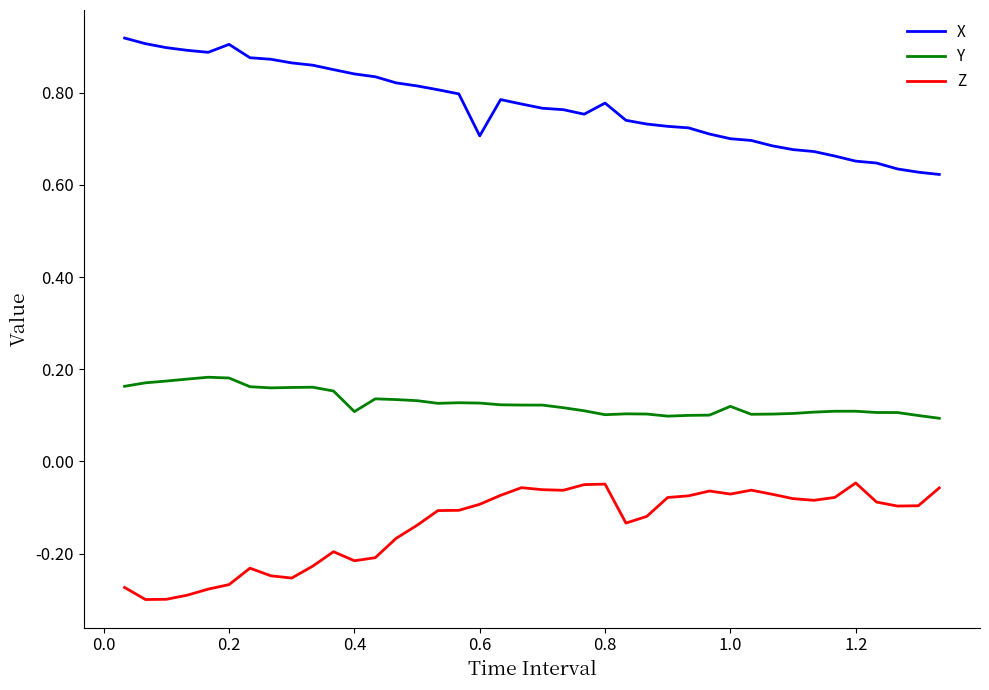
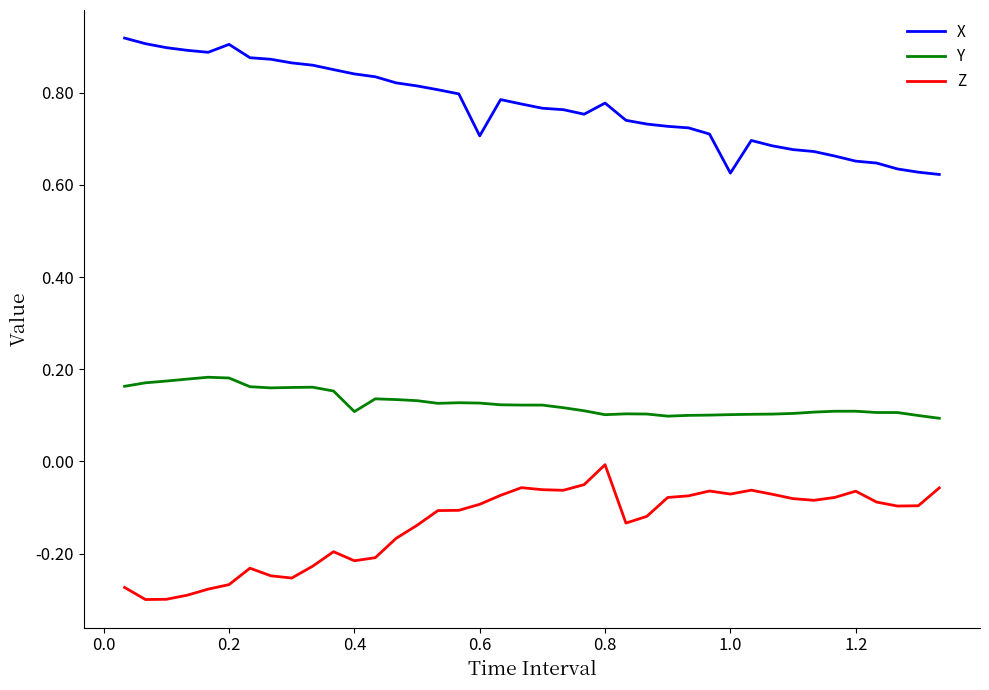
Z, 0.8: -0.05 -> -0.01
X, 1.0: 0.70 -> 0.63
Y, 1.0: 0.12 -> 0.10
Z, 1.2: -0.05 -> -0.06
